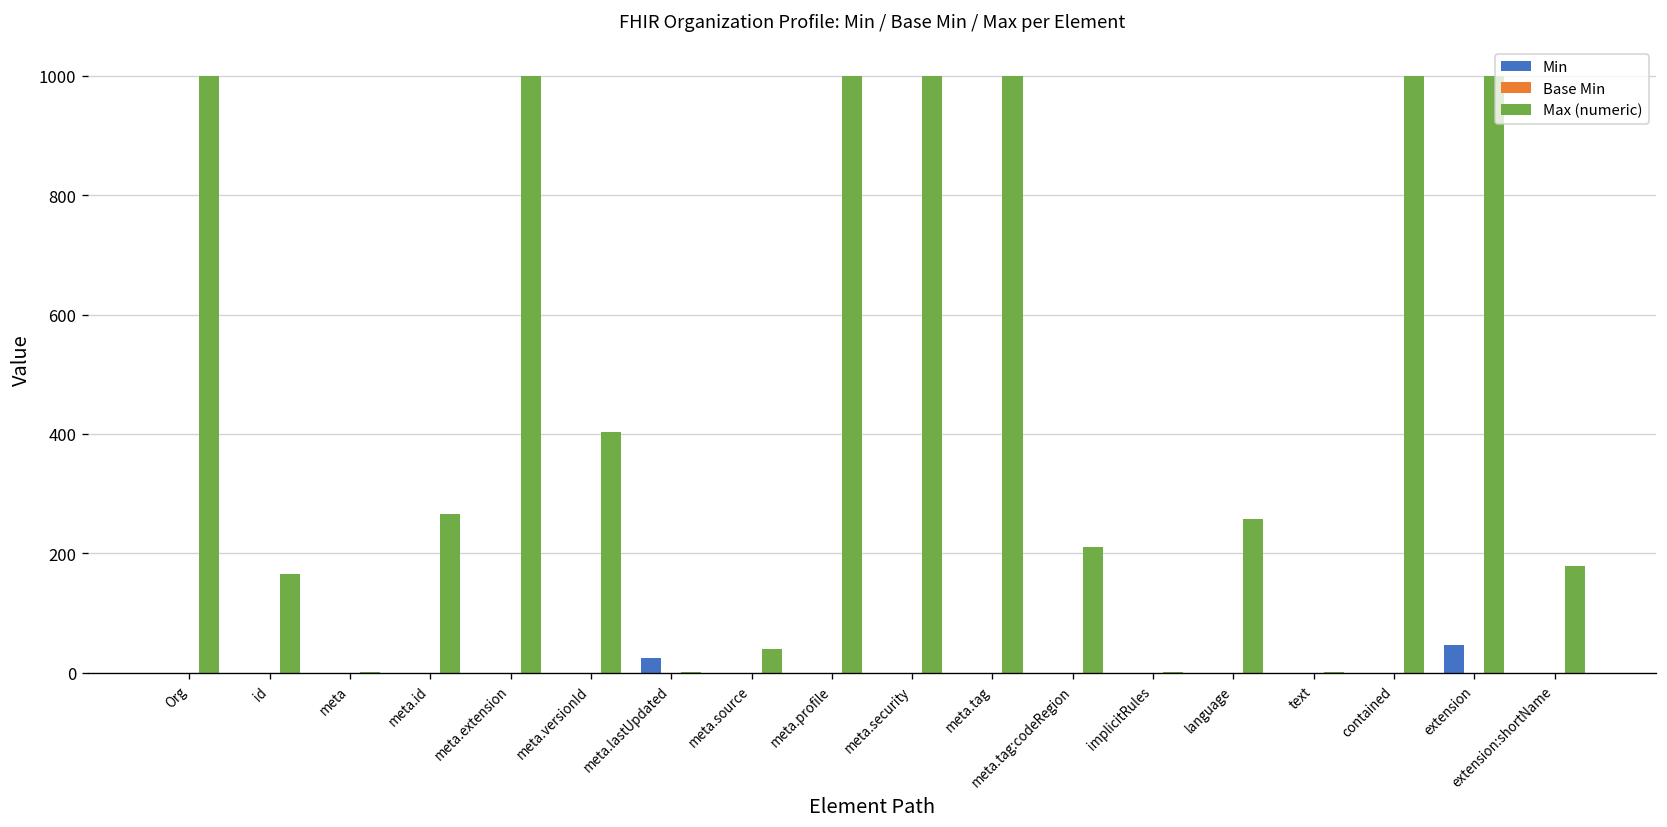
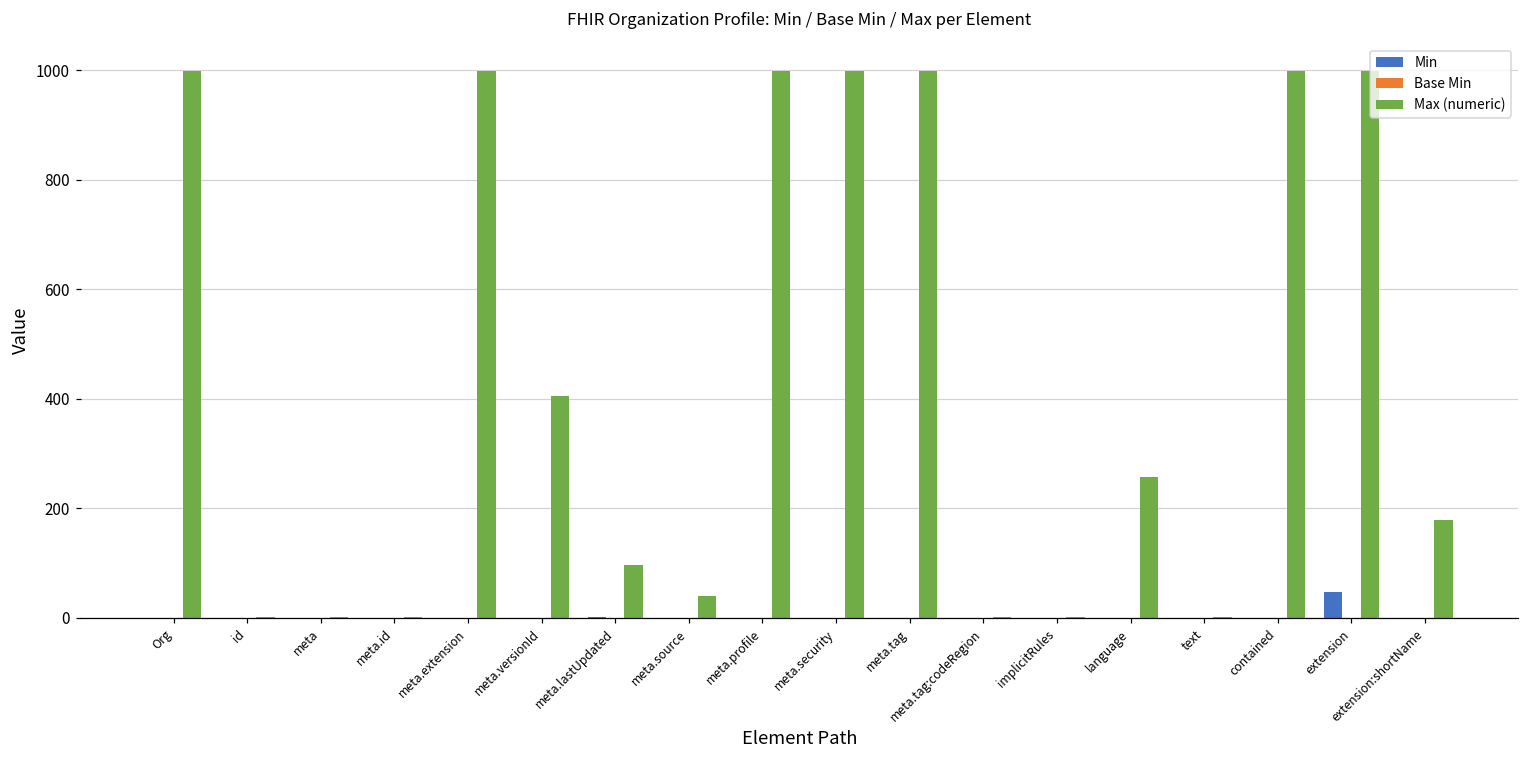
Max (numeric), id: 170 -> 0
Max (numeric), meta.id: 270 -> 0
Min, meta.lastUpdated: 30 -> 0
Max (numeric), meta.lastUpdated: 0 -> 100
Max (numeric), meta.tag:codeRegion: 210 -> 0
